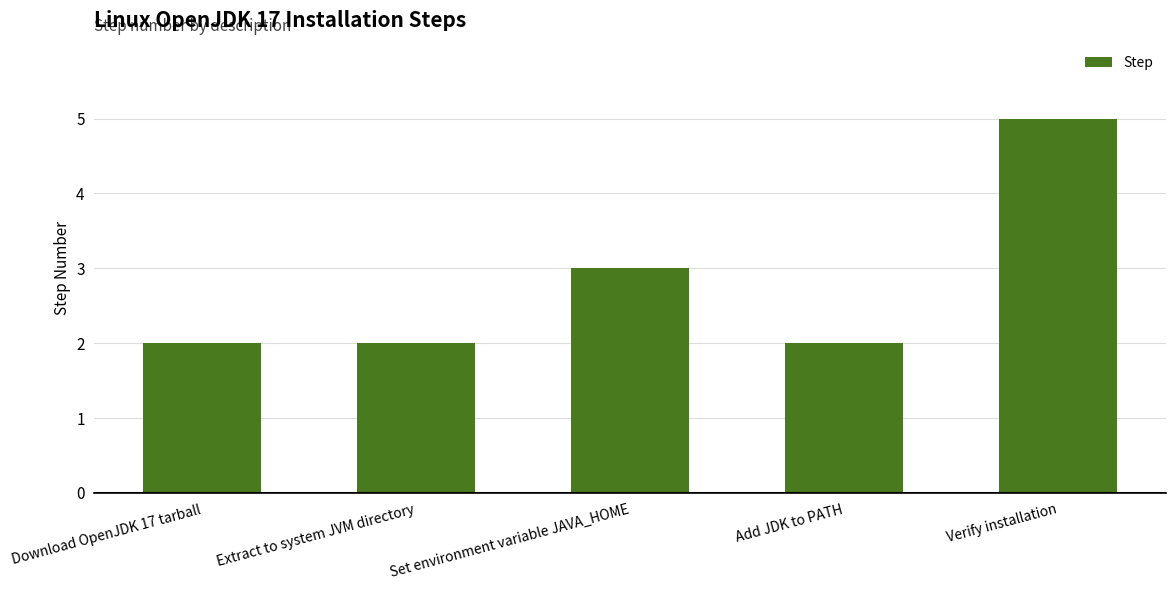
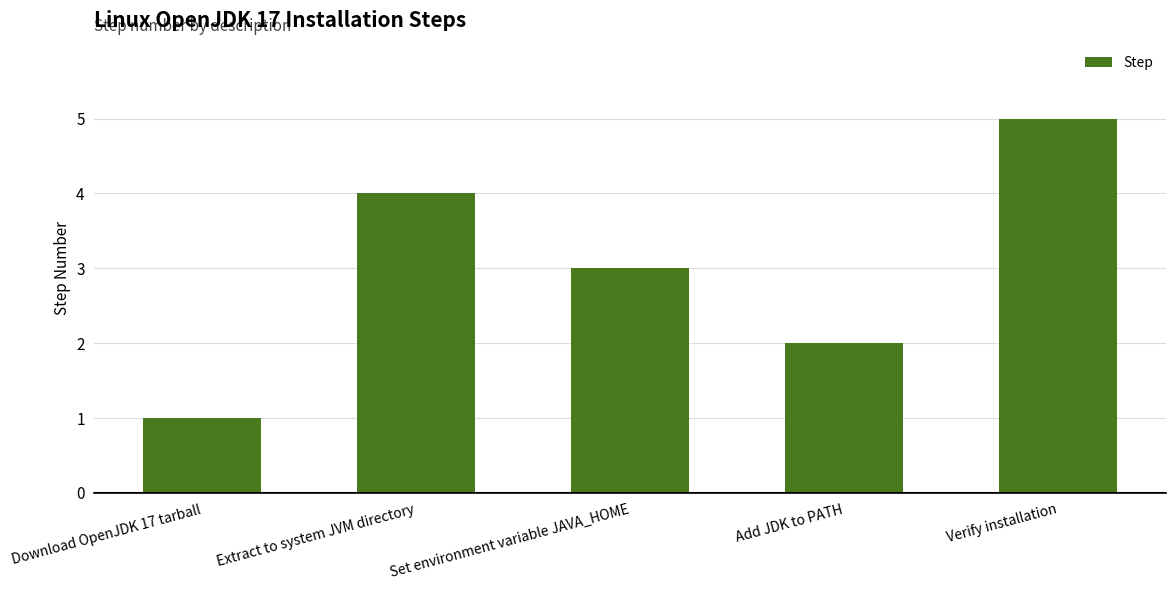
Download OpenJDK 17 tarball: 2 -> 1
Extract to system JVM directory: 2 -> 4
